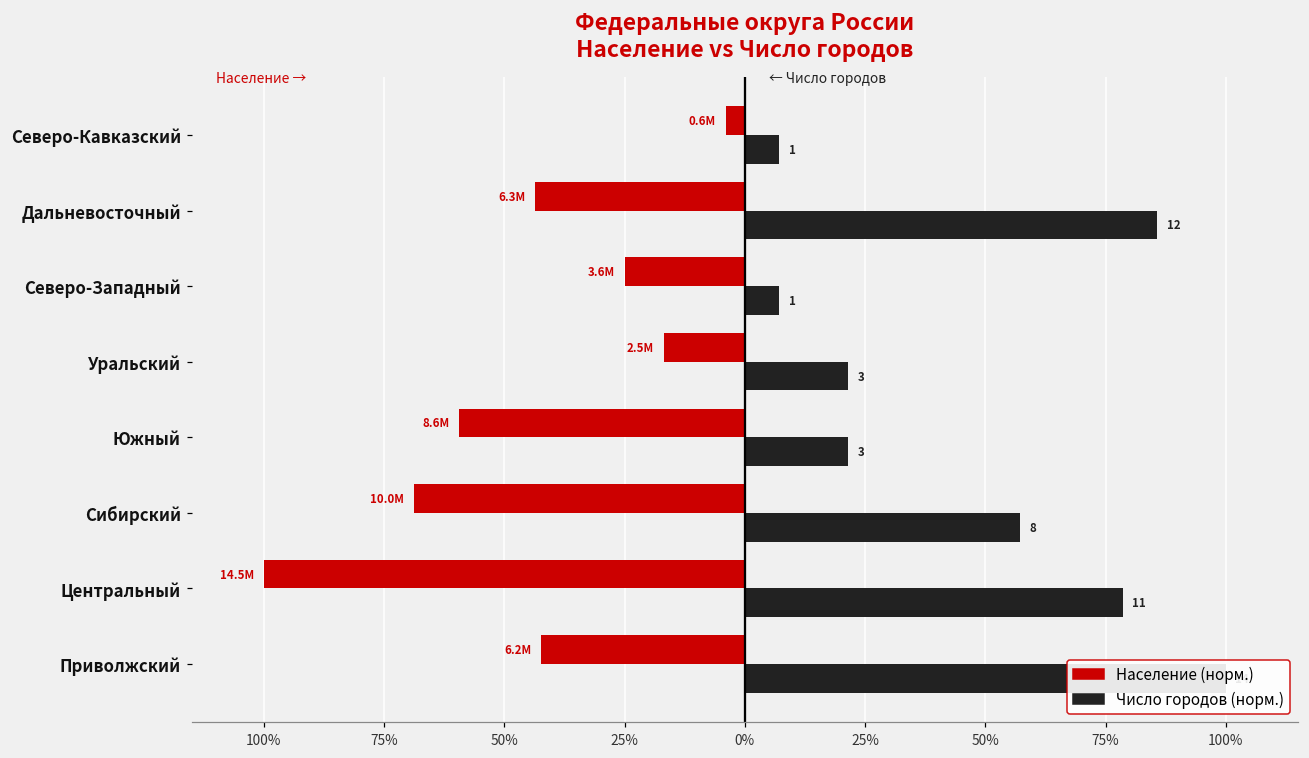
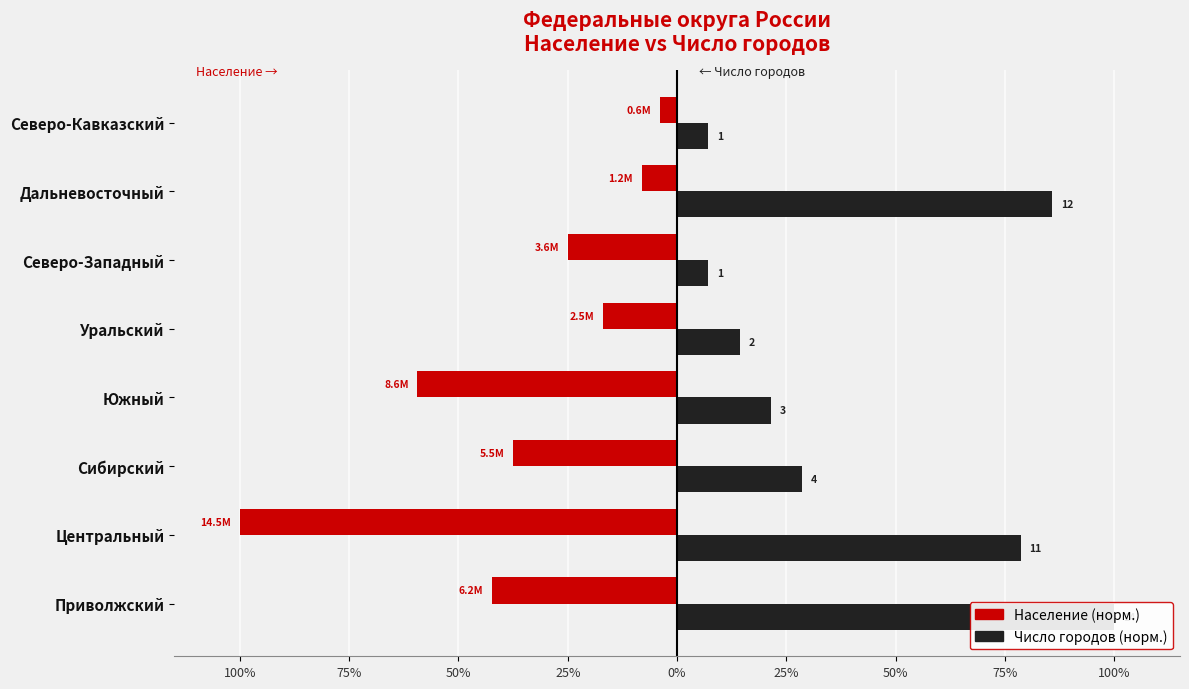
Население (норм.), Дальневосточный: 6.3М -> 1.2М
Число городов (норм.), Уральский: 3 -> 2
Население (норм.), Сибирский: 10.0М -> 5.5М
Число городов (норм.), Сибирский: 8 -> 4
